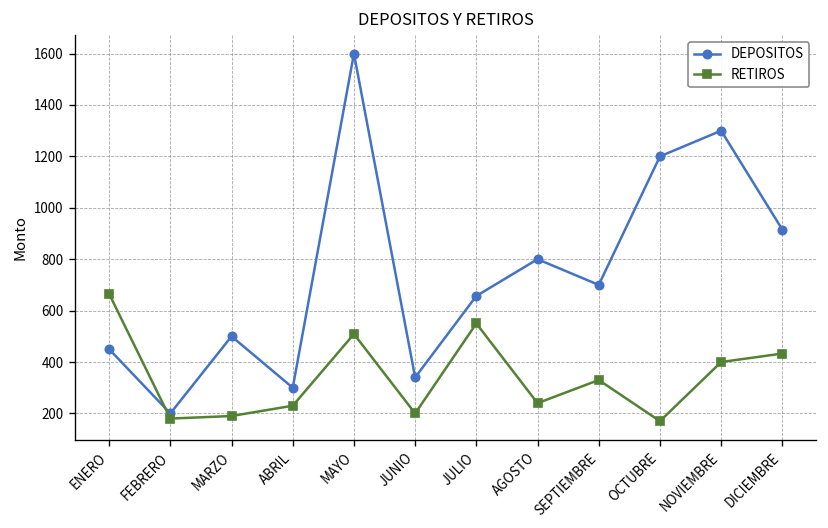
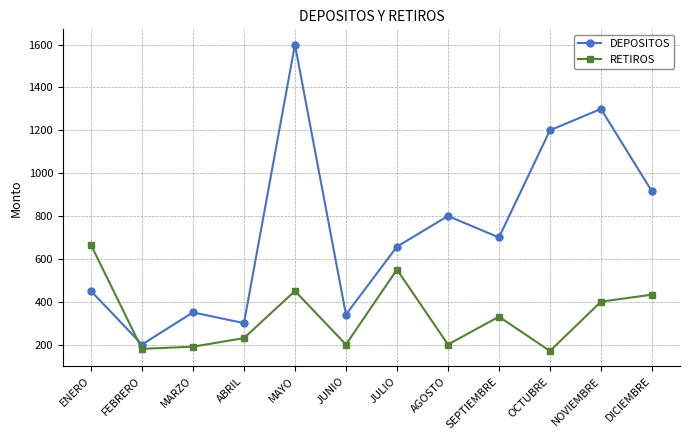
DEPOSITOS, MARZO: 500 -> 350
RETIROS, MAYO: 510 -> 450
RETIROS, AGOSTO: 240 -> 200
